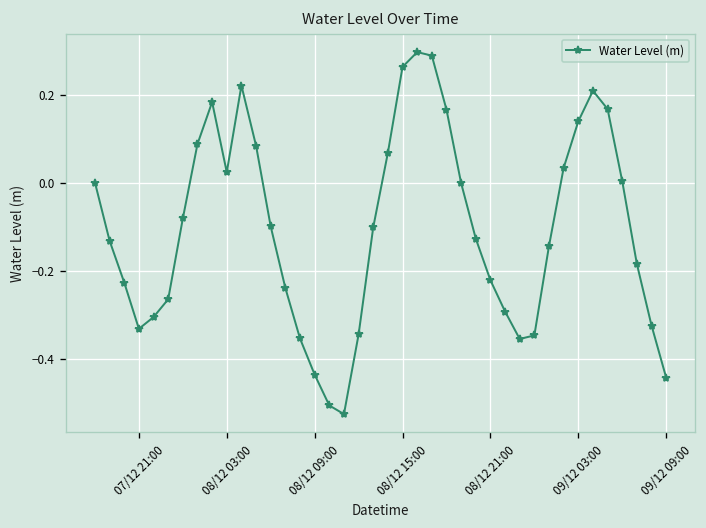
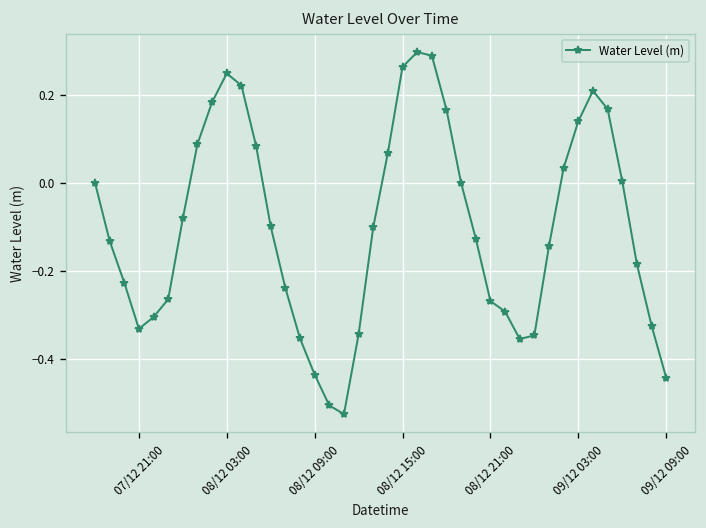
08/12 03:00: 0.02 -> 0.25
08/12 21:00: -0.22 -> -0.27
